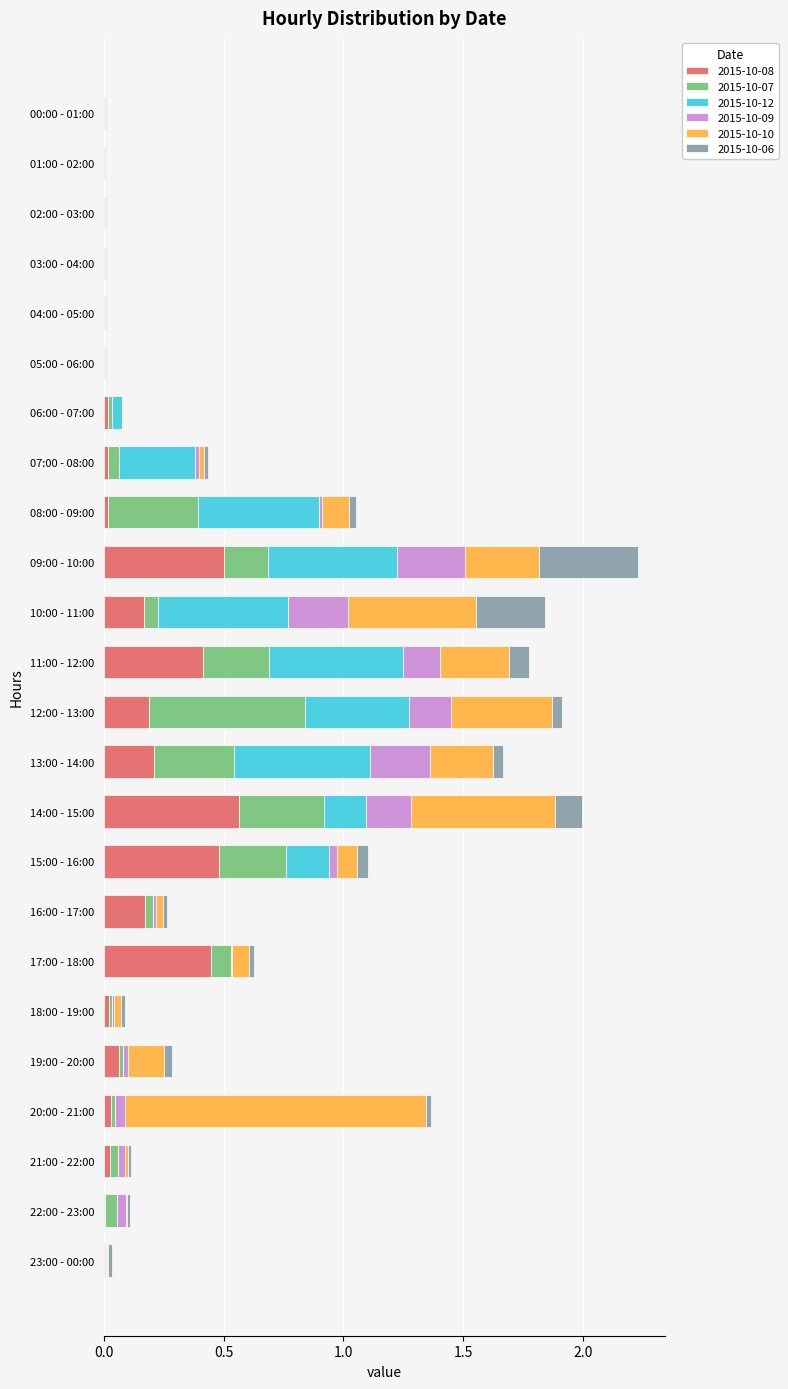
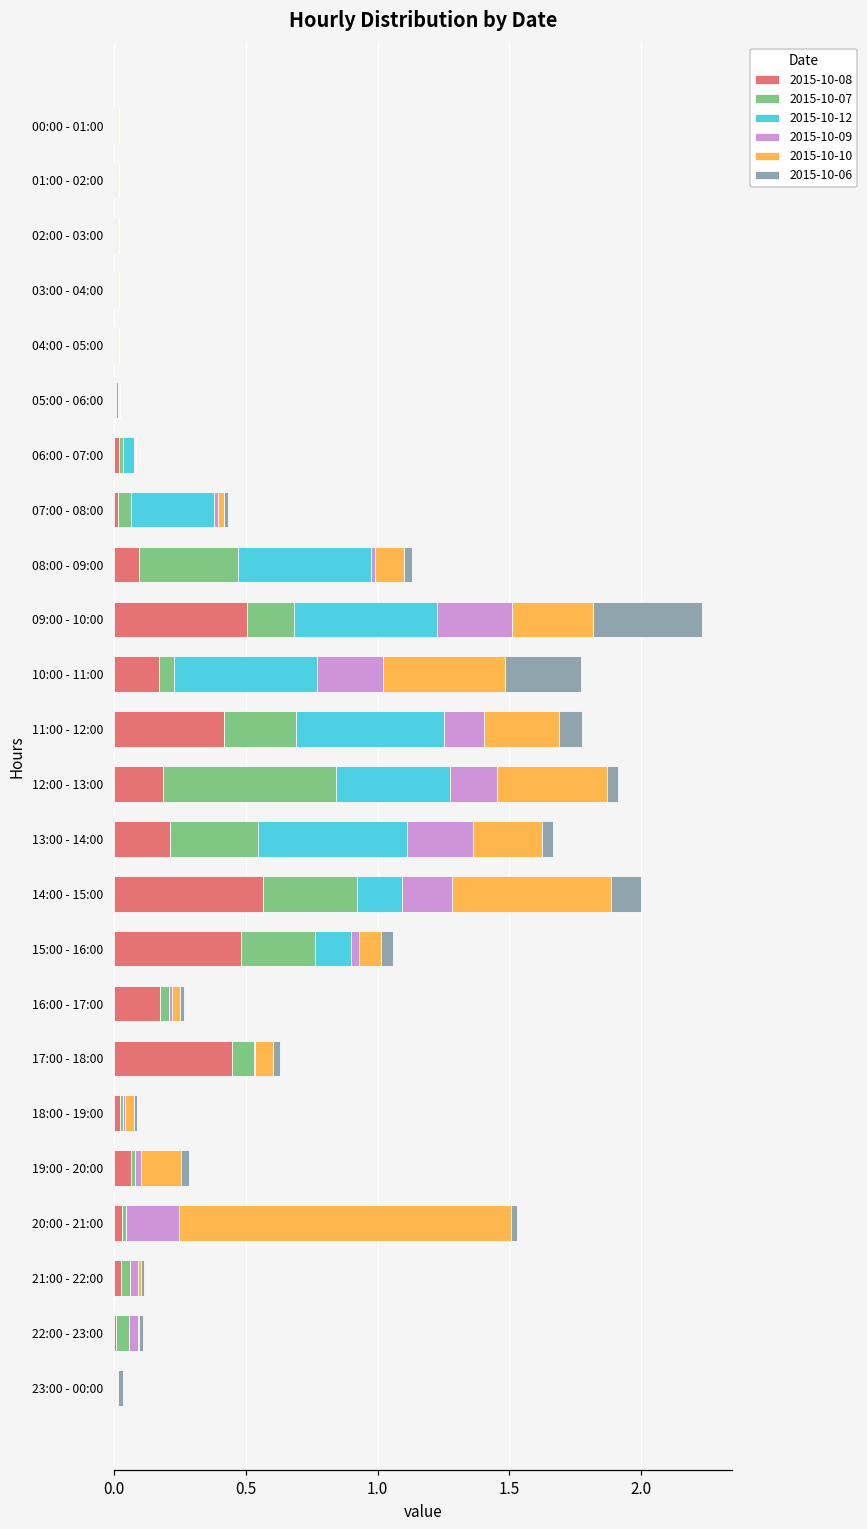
2015-10-08, 08:00 - 09:00: 0.02 -> 0.09
2015-10-10, 10:00 - 11:00: 0.54 -> 0.46
2015-10-12, 15:00 - 16:00: 0.18 -> 0.14
2015-10-09, 20:00 - 21:00: 0.04 -> 0.20
